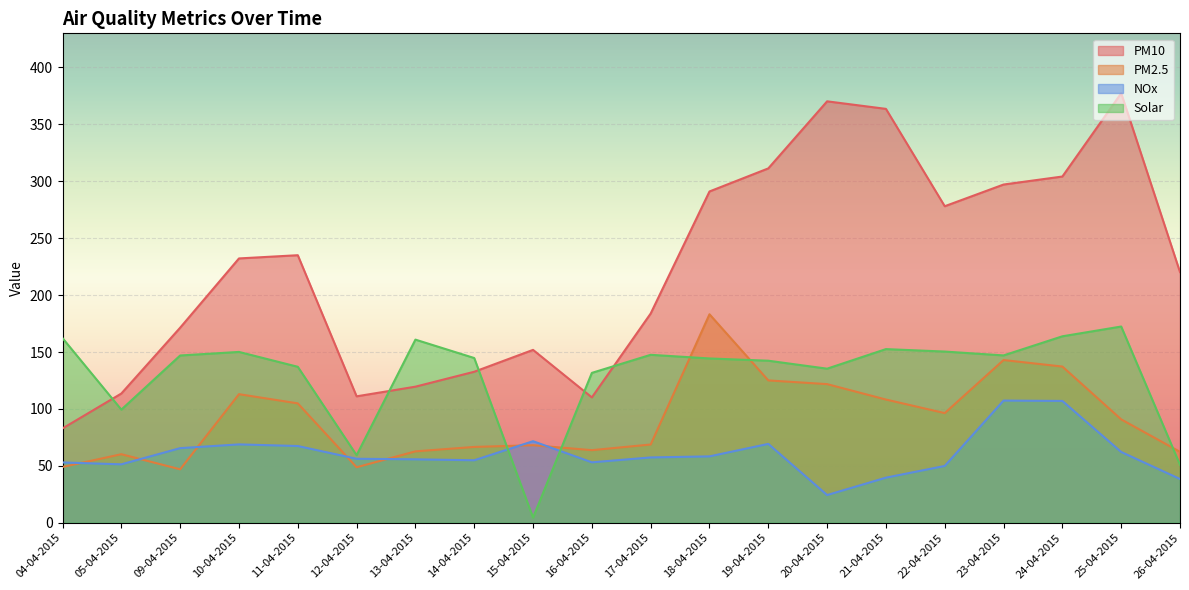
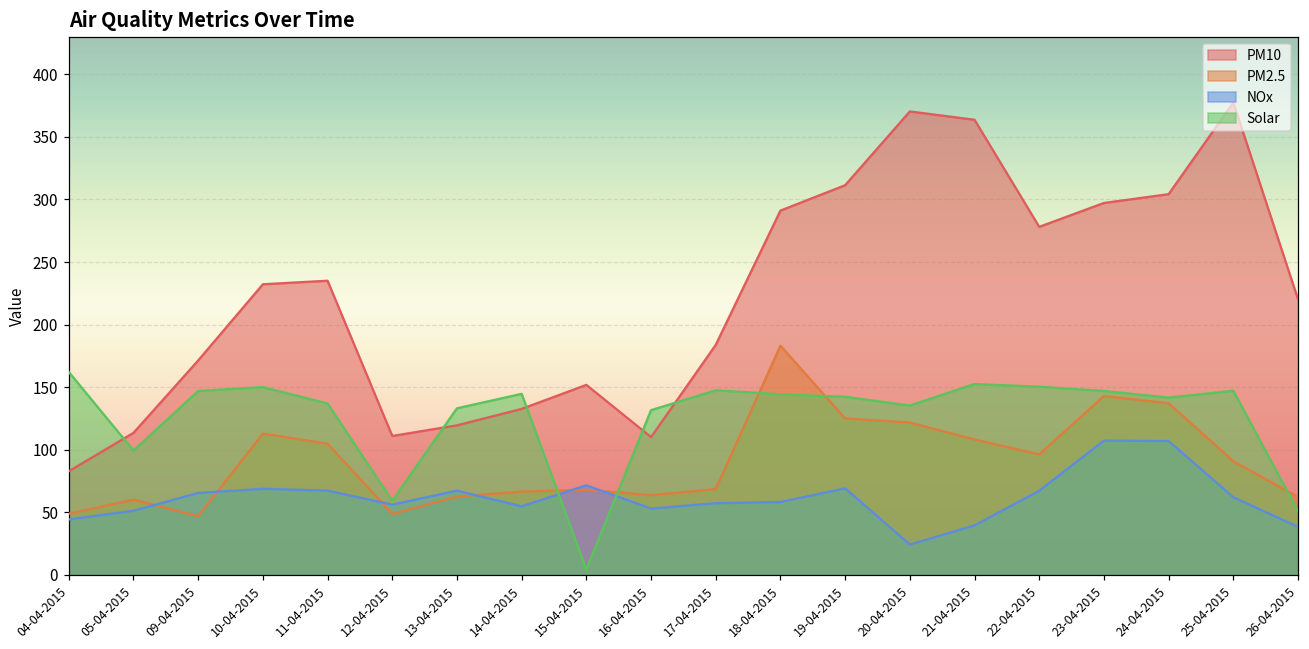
NOx, 04-04-2015: 53 -> 44
NOx, 13-04-2015: 56 -> 67
Solar, 13-04-2015: 161 -> 133
NOx, 22-04-2015: 50 -> 67
Solar, 24-04-2015: 164 -> 142
Solar, 25-04-2015: 172 -> 147
